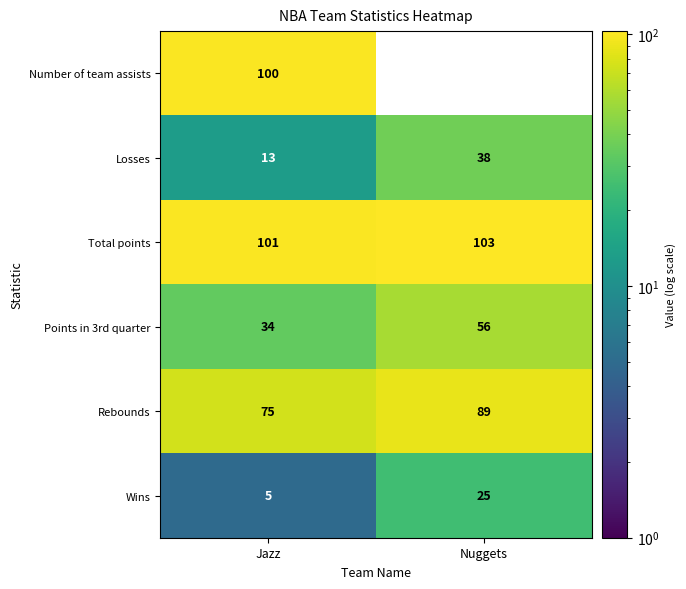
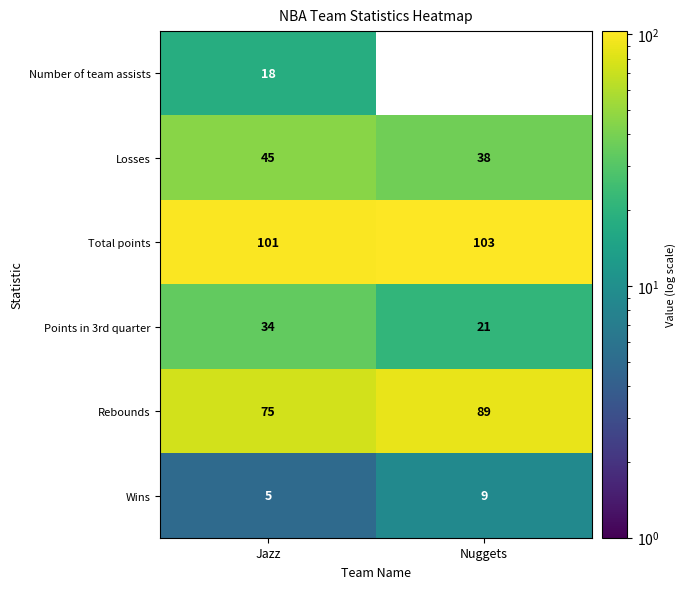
Number of team assists, Jazz: 100 -> 18
Losses, Jazz: 13 -> 45
Points in 3rd quarter, Nuggets: 56 -> 21
Wins, Nuggets: 25 -> 9
